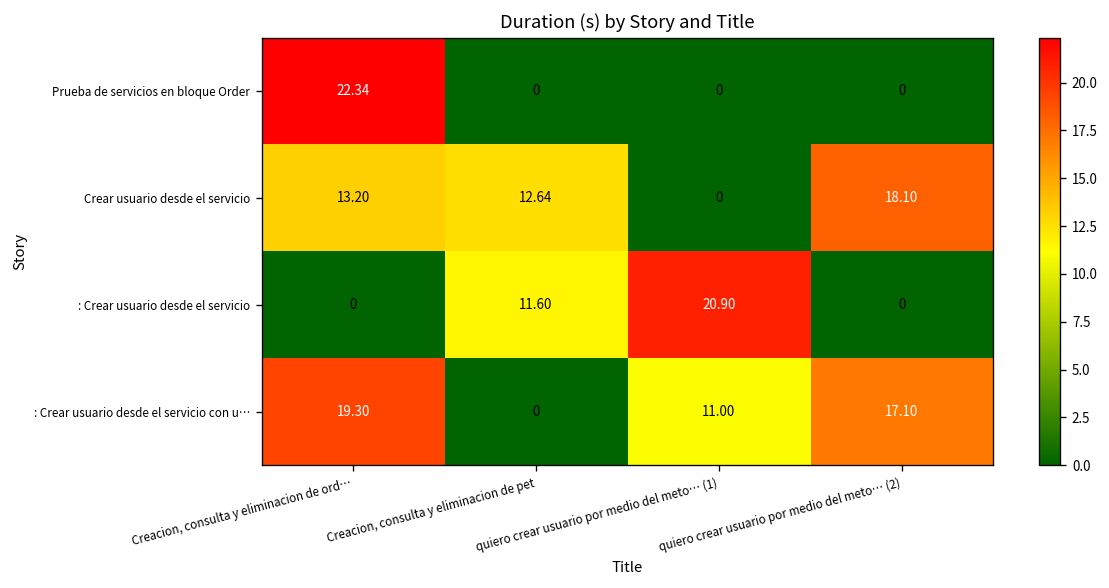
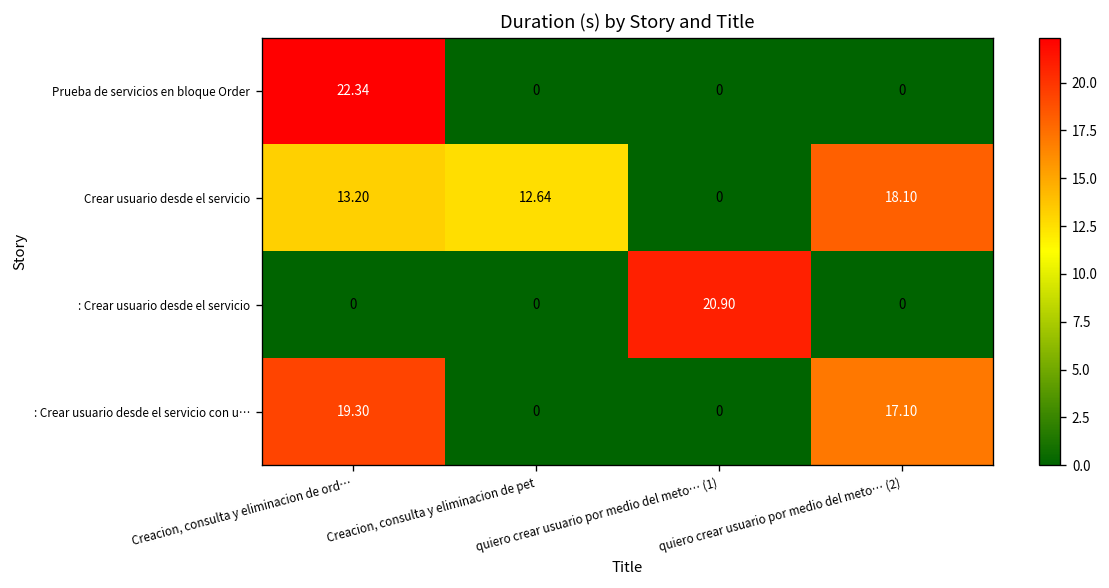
: Crear usuario desde el servicio, Creacion, consulta y eliminacion de pet: 11.60 -> 0
: Crear usuario desde el servicio con u…, quiero crear usuario por medio del meto… (1): 11.00 -> 0
